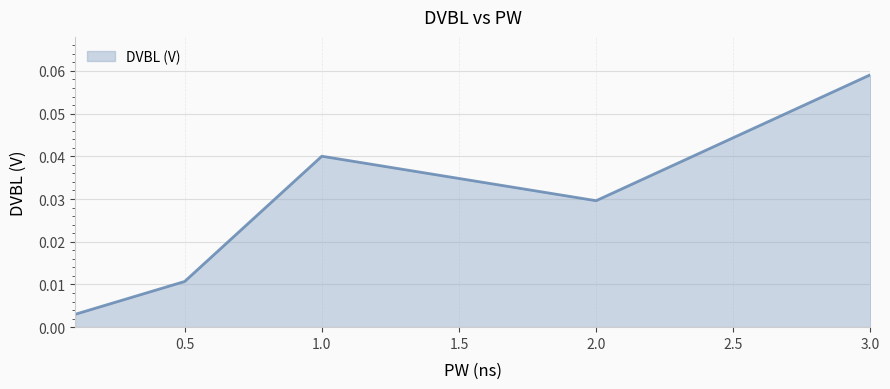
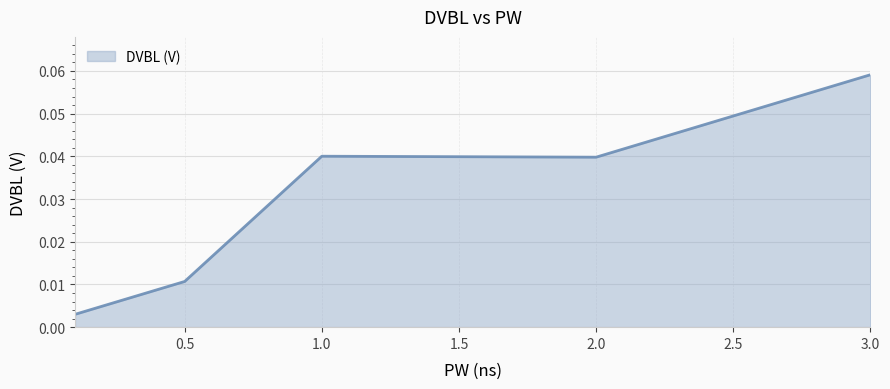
2.0: 0.030 -> 0.040
